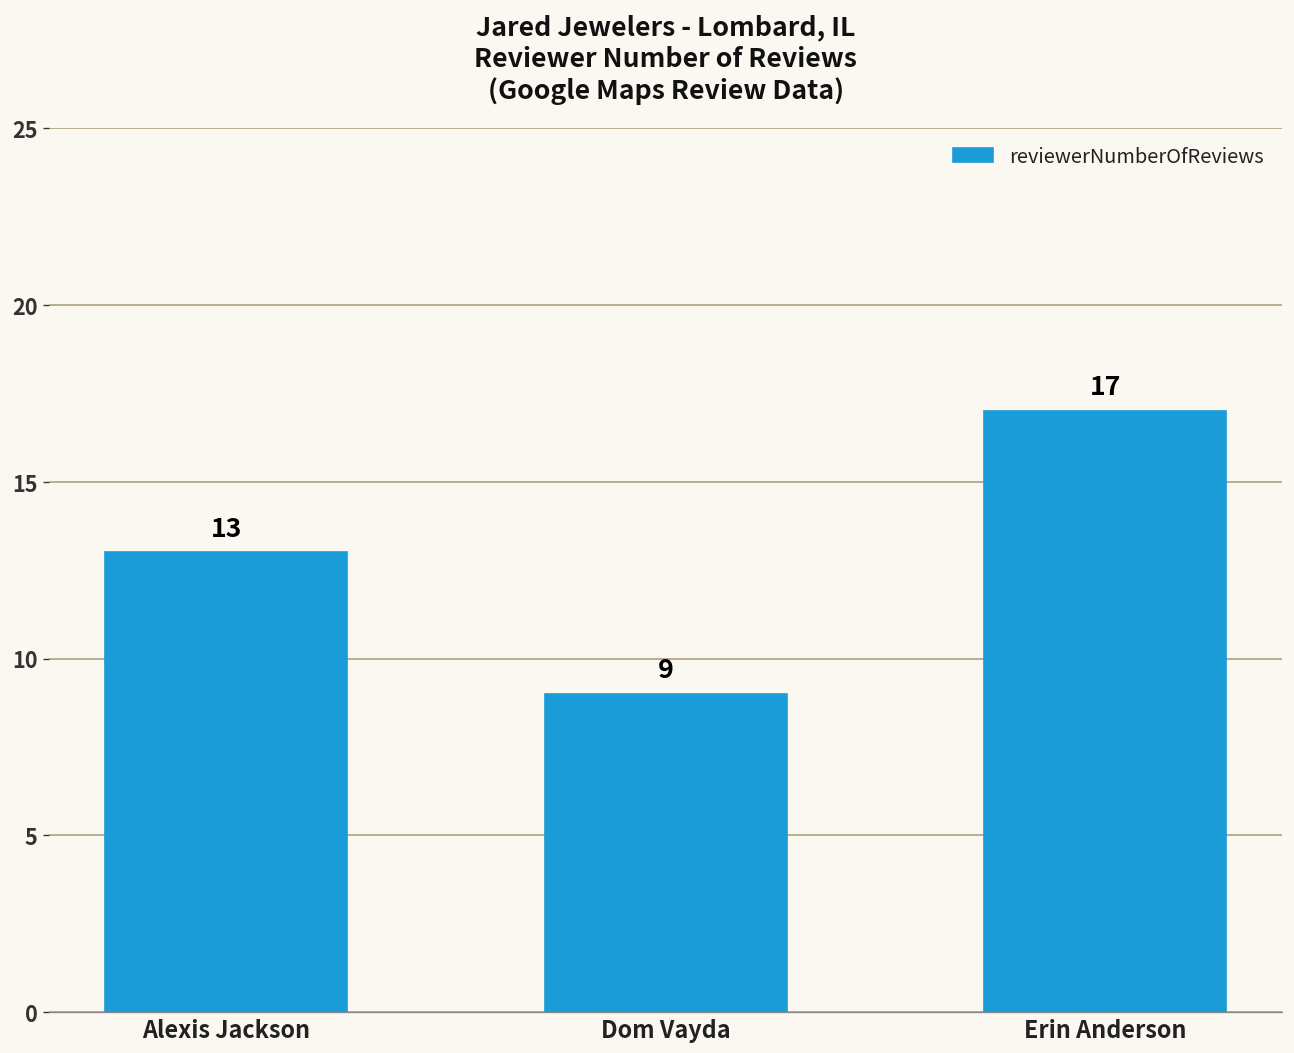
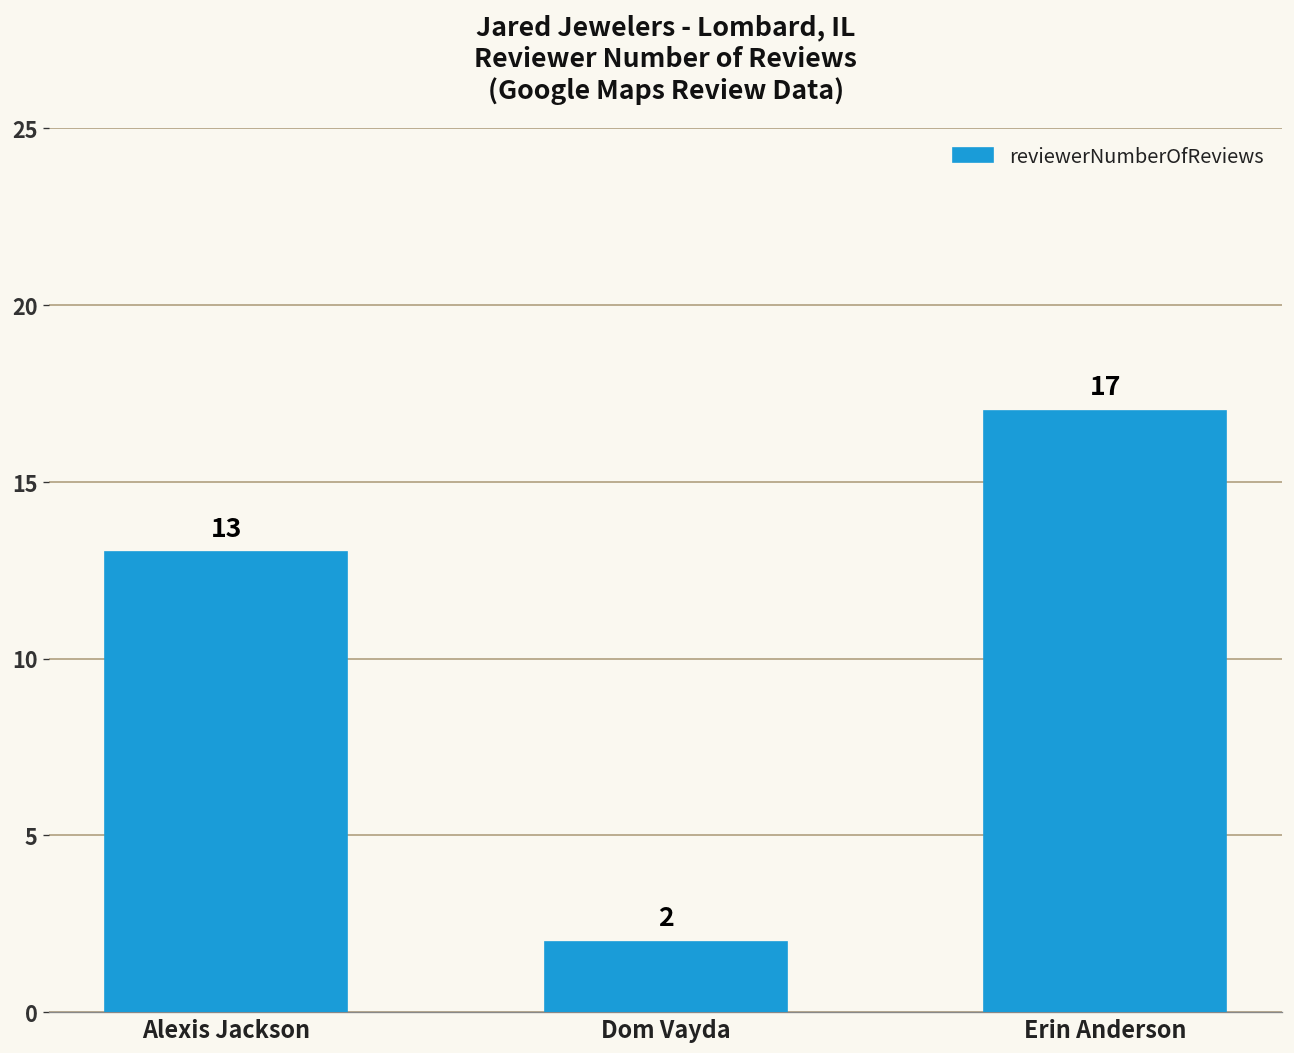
Dom Vayda: 9 -> 2
